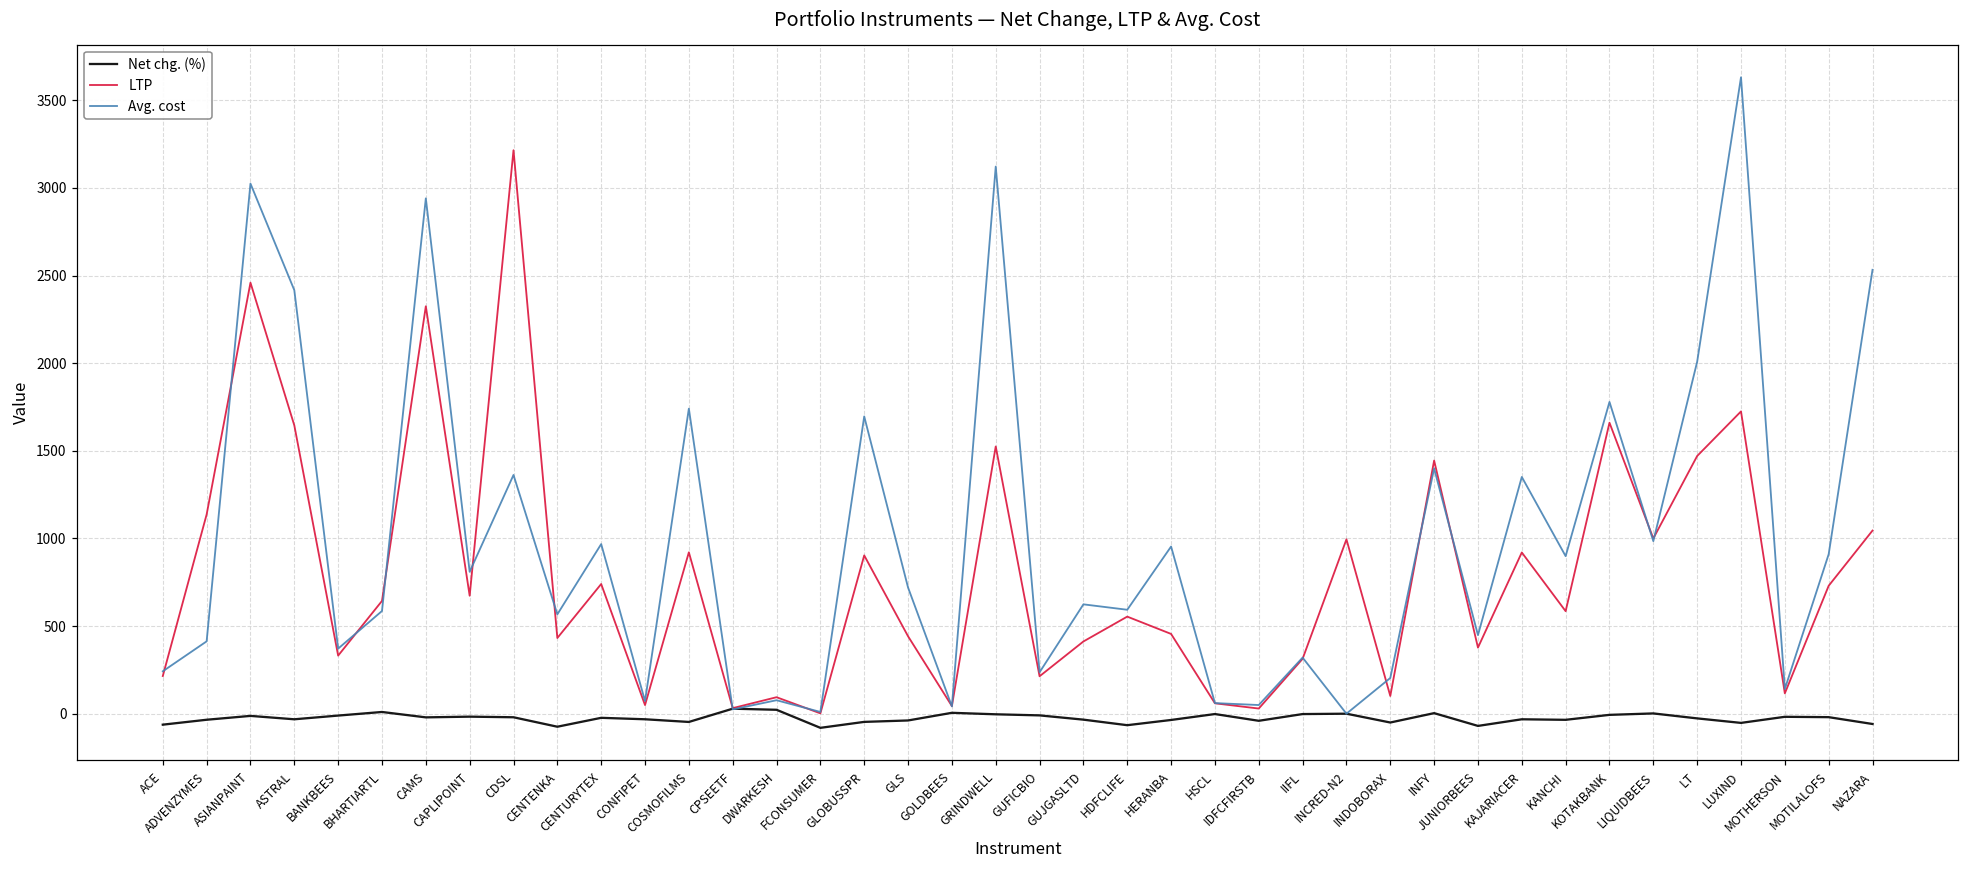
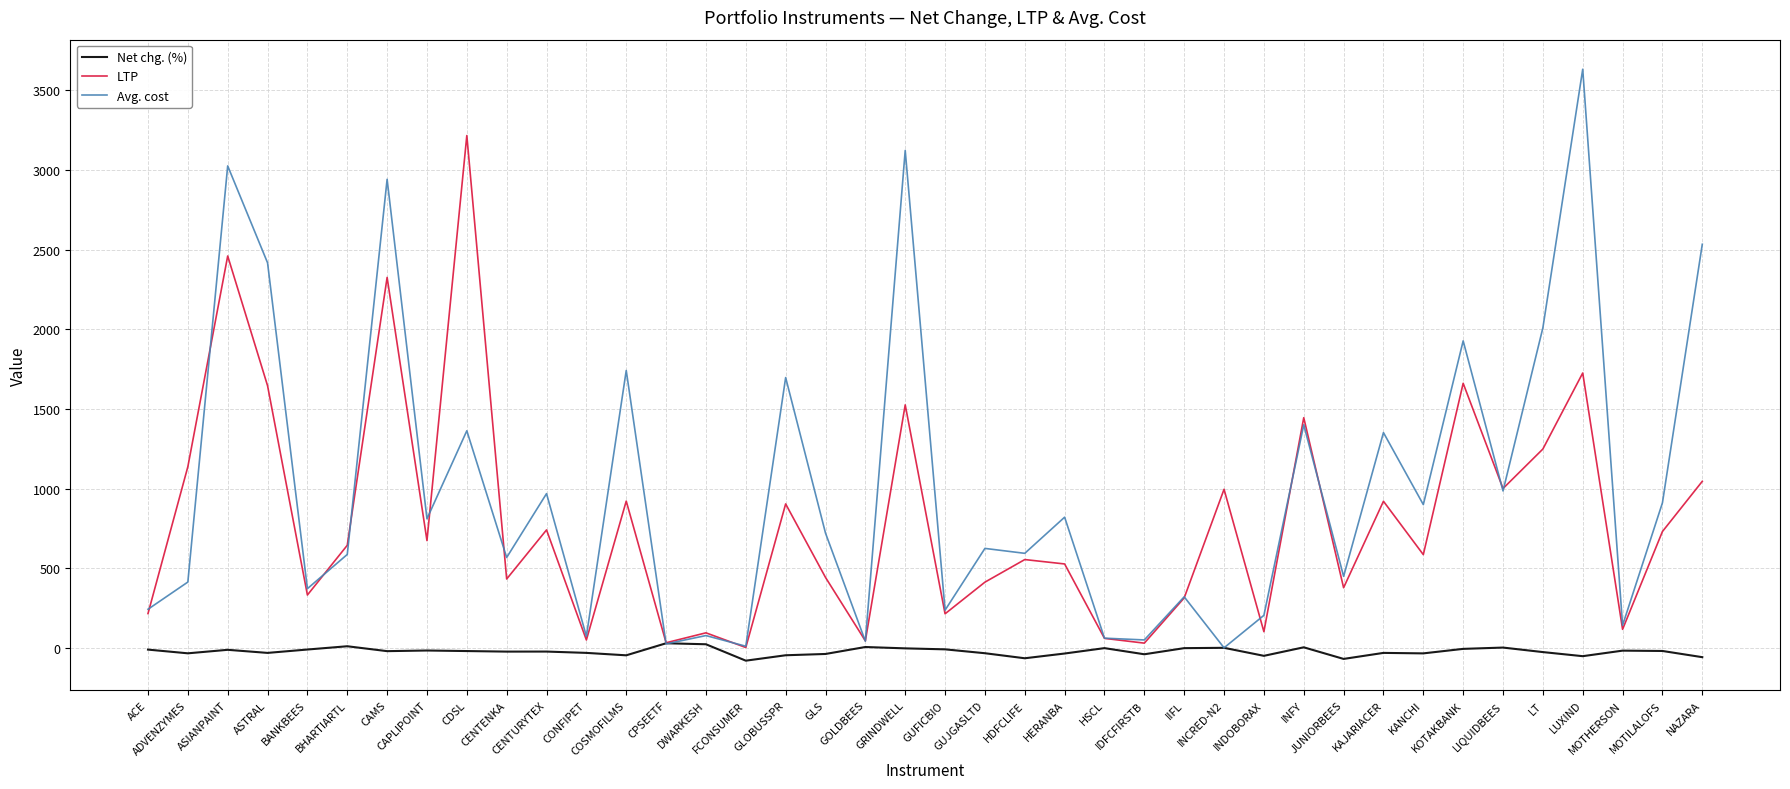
Net chg. (%), ACE: -60 -> -10
Net chg. (%), CENTENKA: -70 -> -20
LTP, HERANBA: 460 -> 530
Avg. cost, HERANBA: 950 -> 820
Avg. cost, KOTAKBANK: 1780 -> 1930
LTP, LT: 1470 -> 1250
